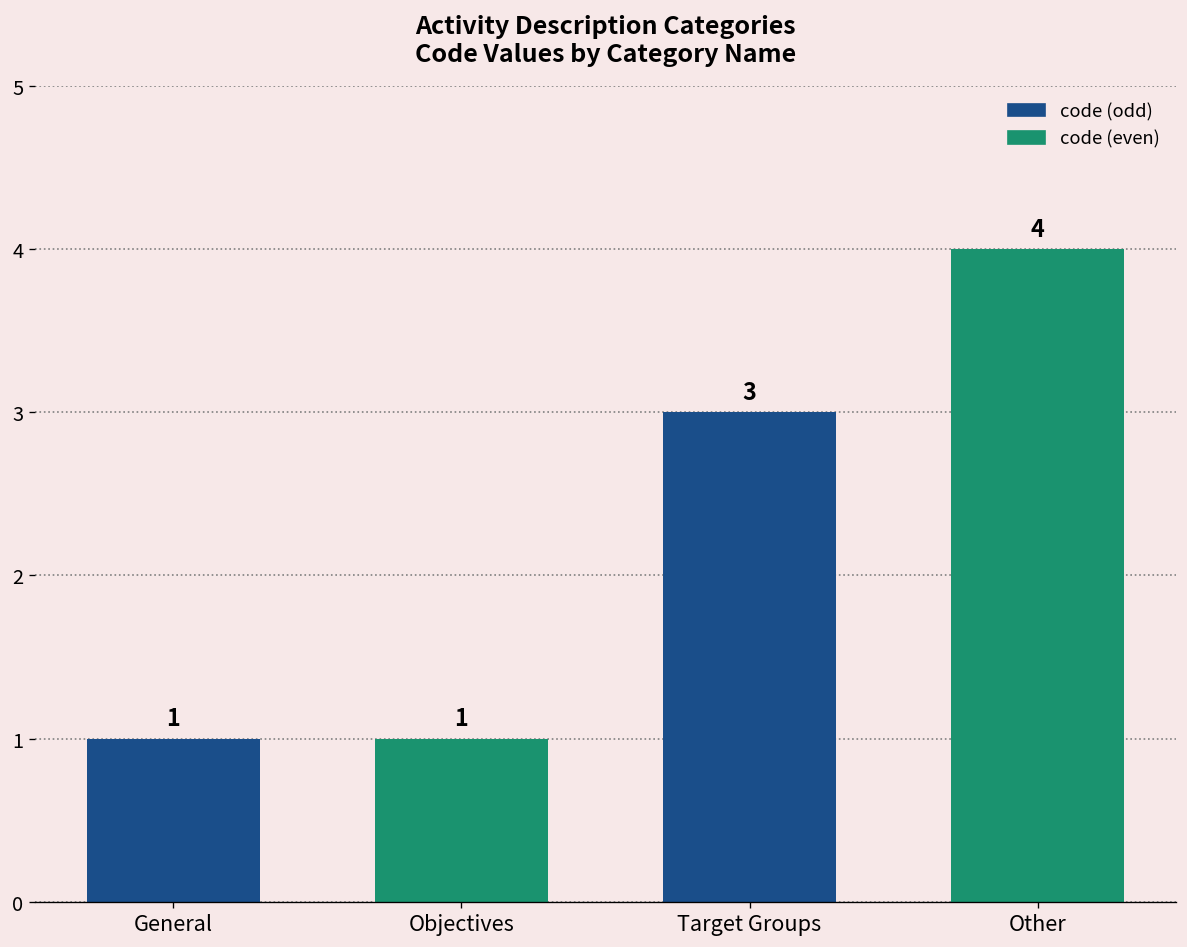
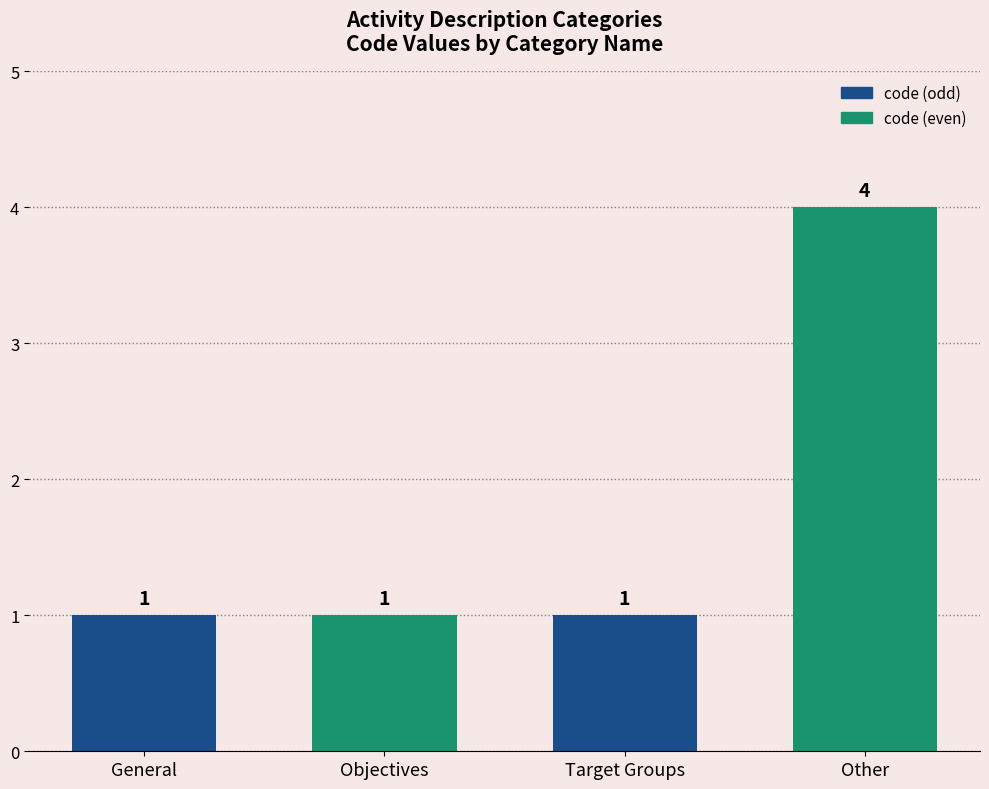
Target Groups: 3 -> 1
